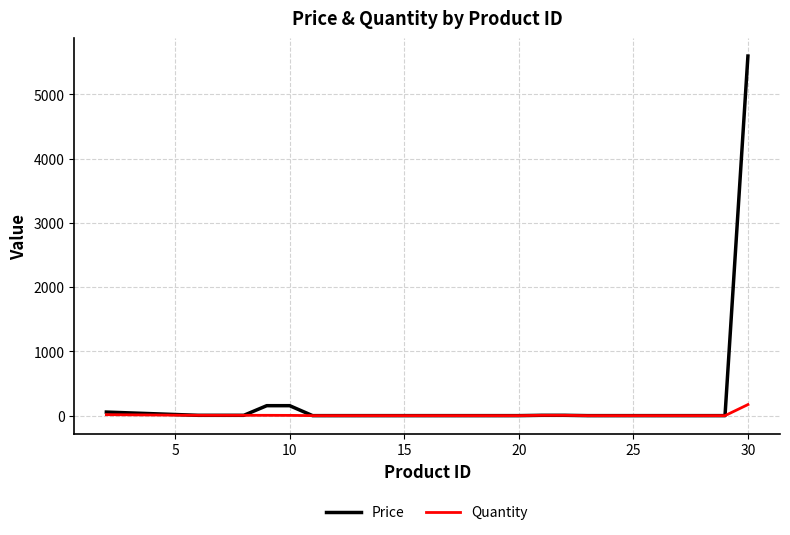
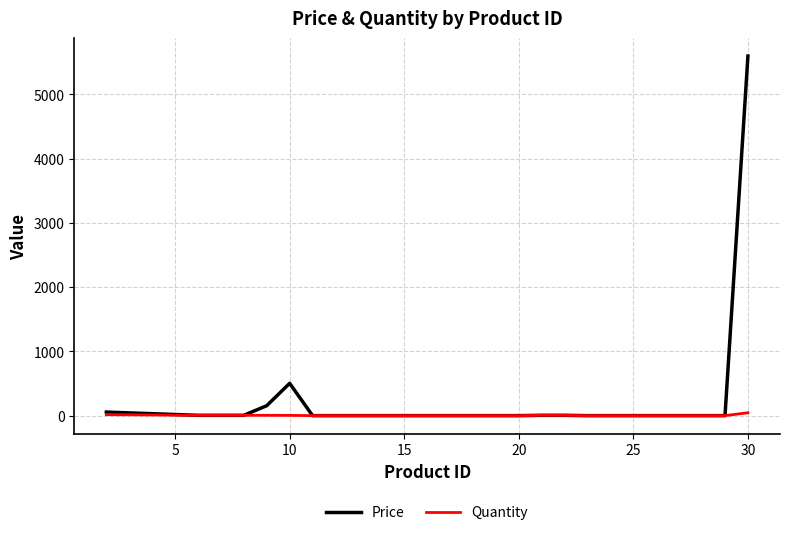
Price, 10: 200 -> 500
Quantity, 30: 200 -> 0
